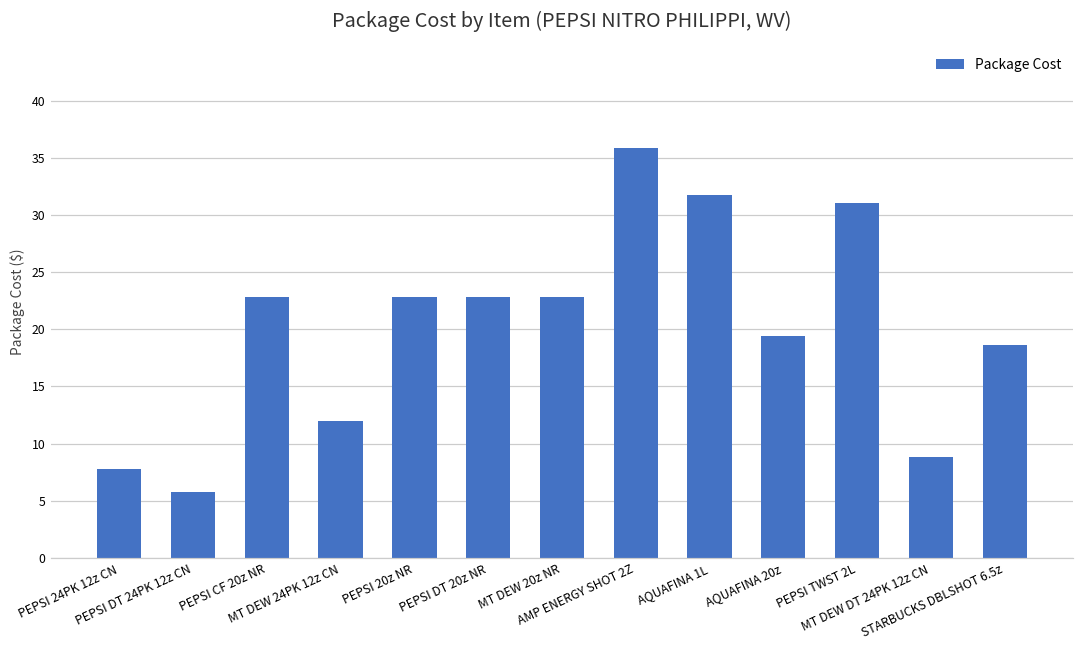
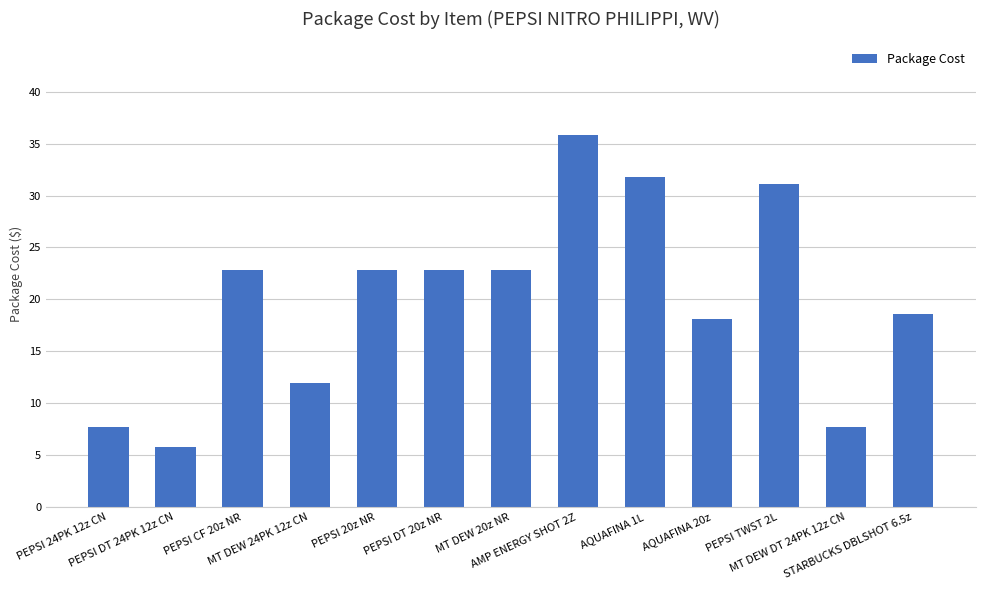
AQUAFINA 20z: 19.5 -> 18.1
MT DEW DT 24PK 12z CN: 8.8 -> 7.8
